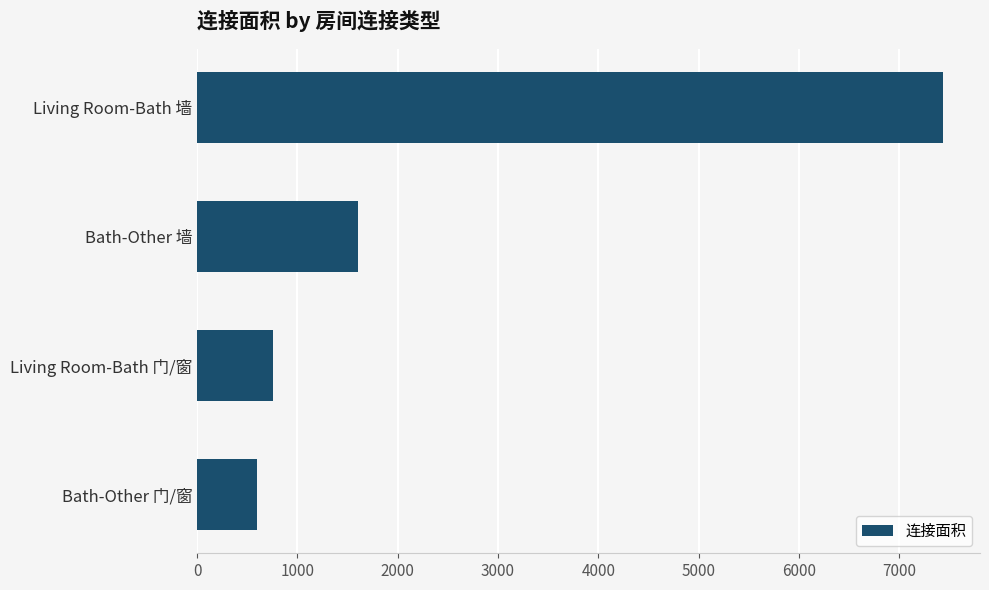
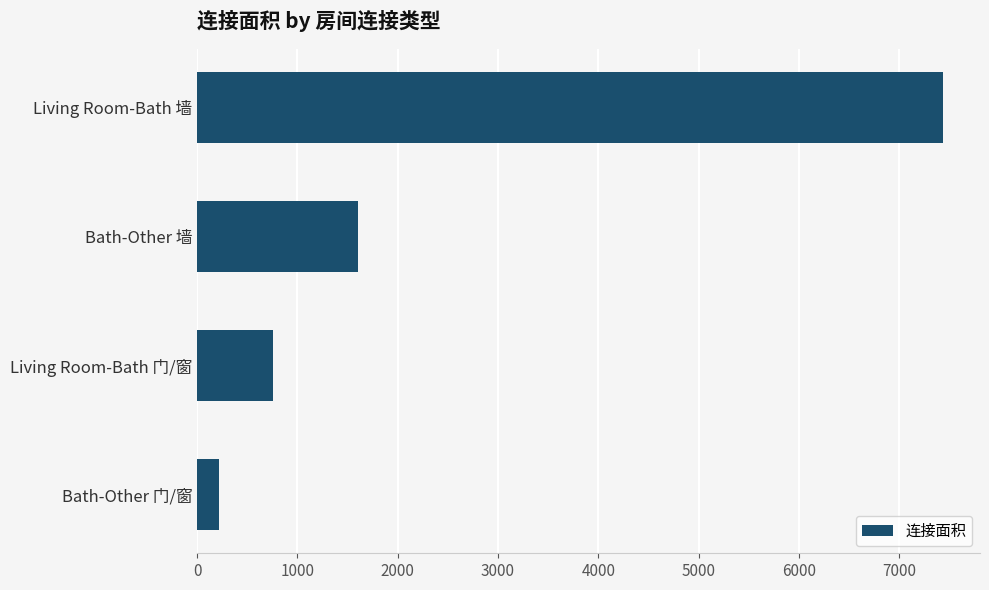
Bath-Other 门/窗: 600 -> 220
